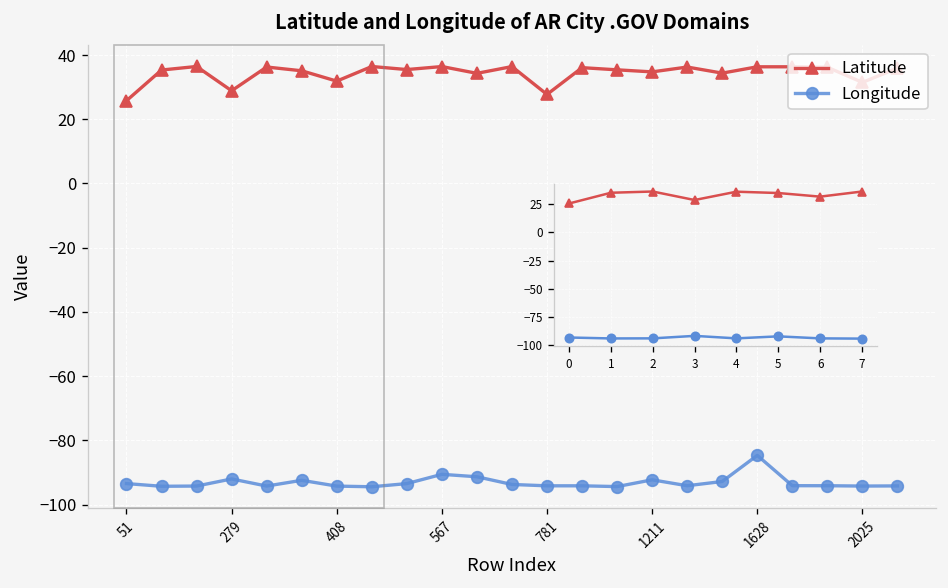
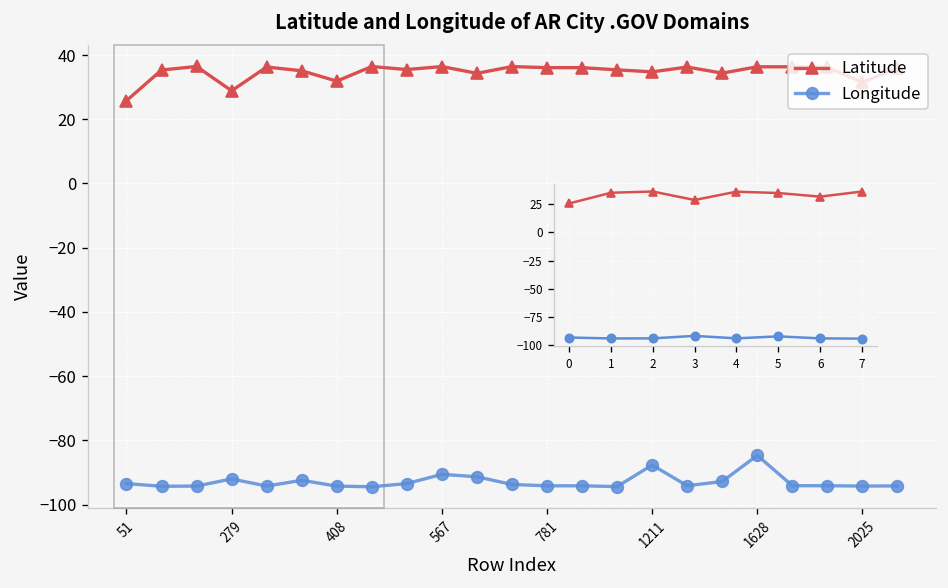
Latitude, 781: 28 -> 36
Longitude, 1211: -92 -> -88
